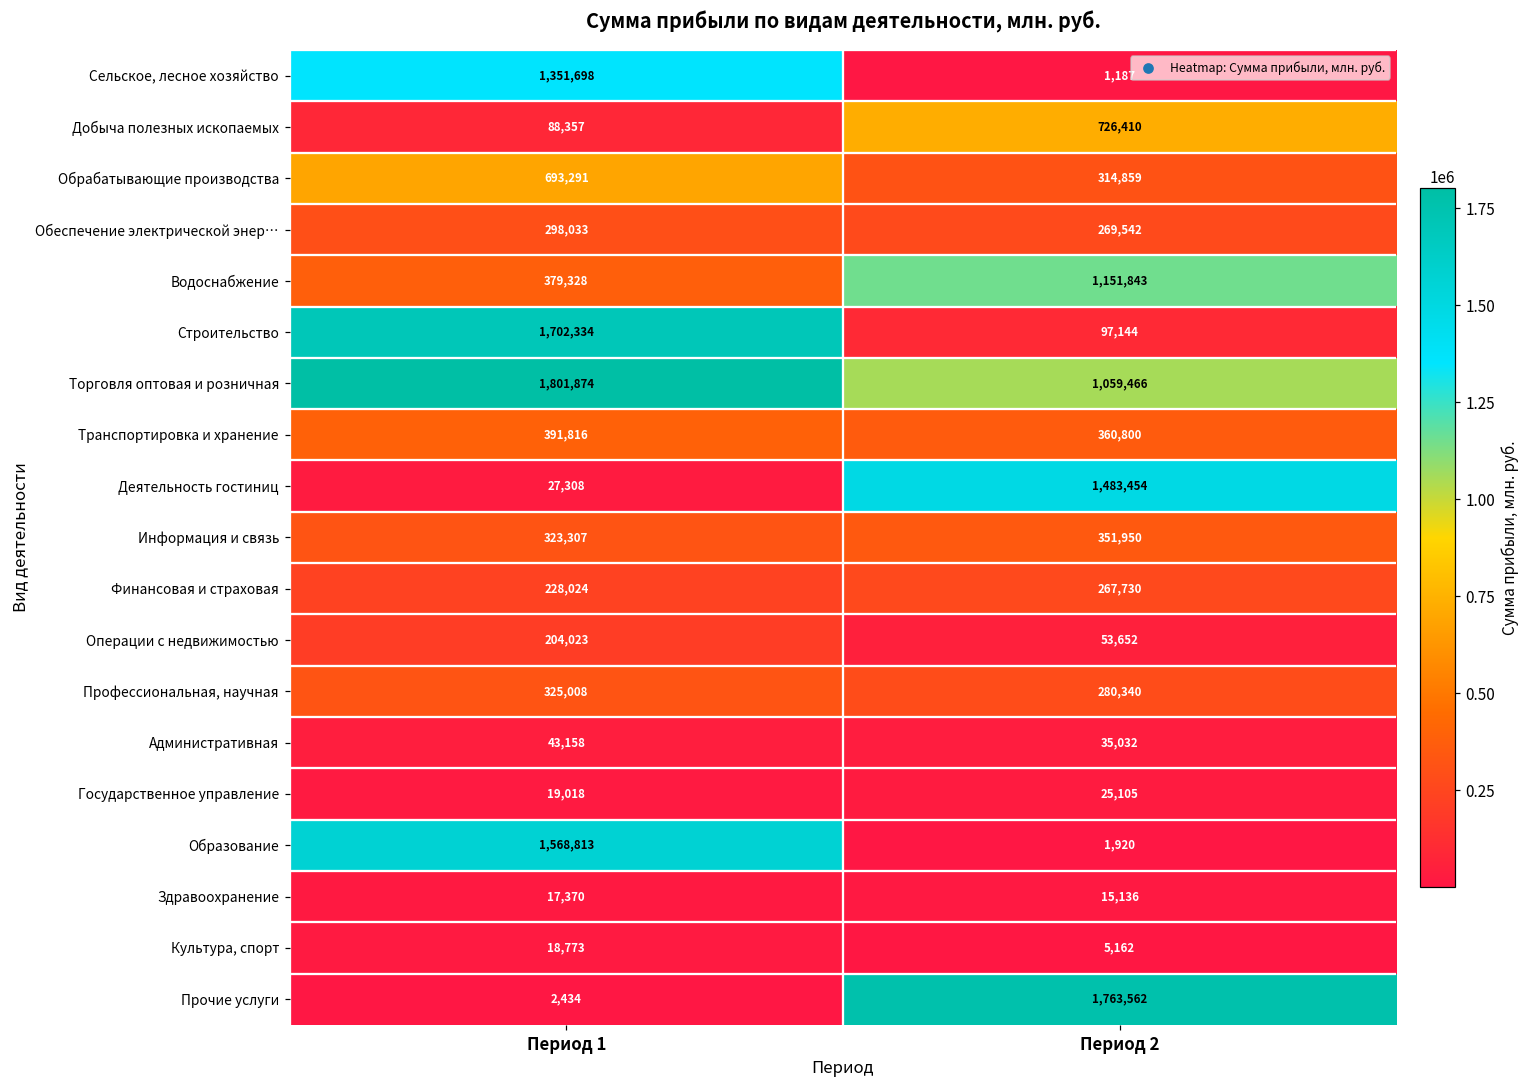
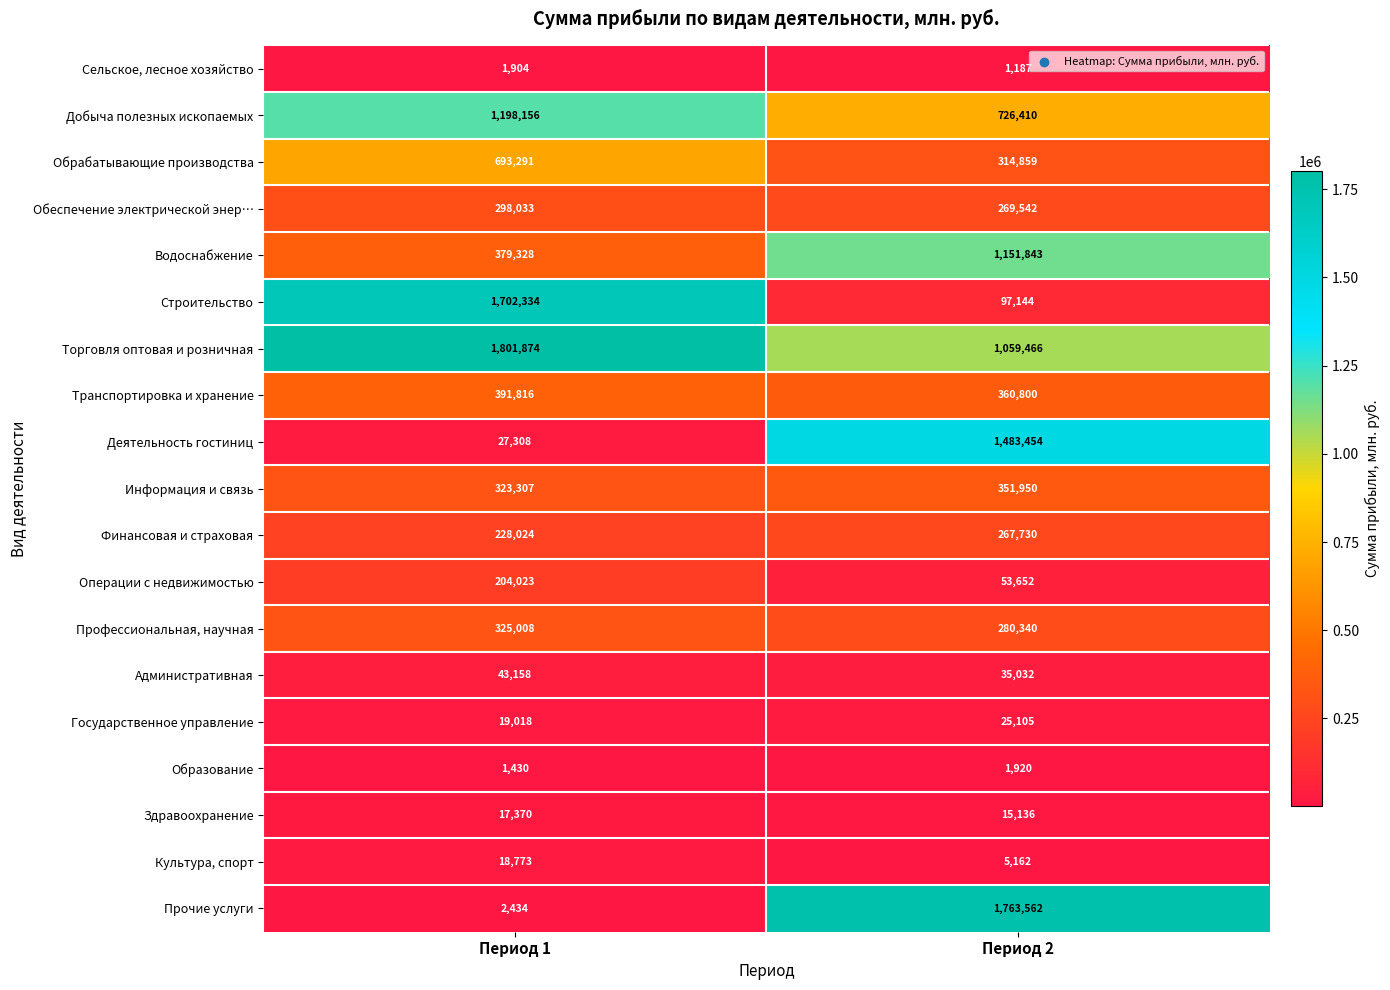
Сельское, лесное хозяйство, Период 1: 1,351,698 -> 1,904
Добыча полезных ископаемых, Период 1: 88,357 -> 1,198,156
Образование, Период 1: 1,568,813 -> 1,430
